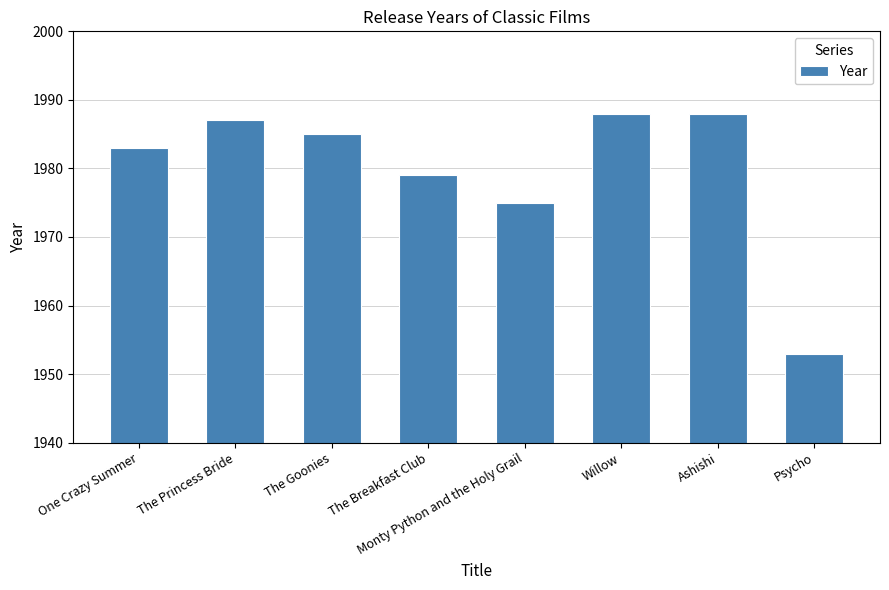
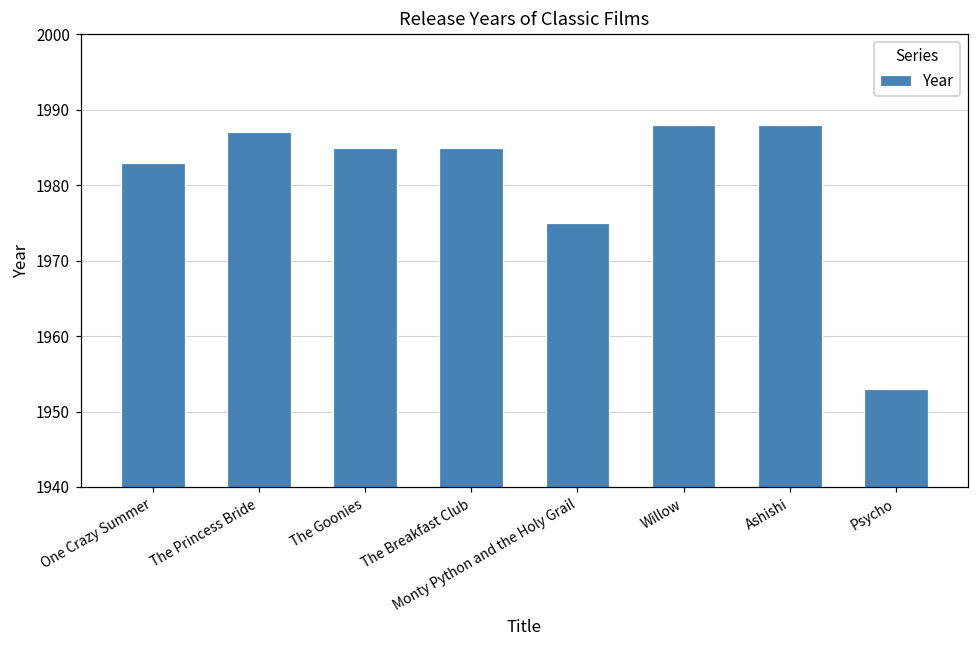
The Breakfast Club: 1979 -> 1985
